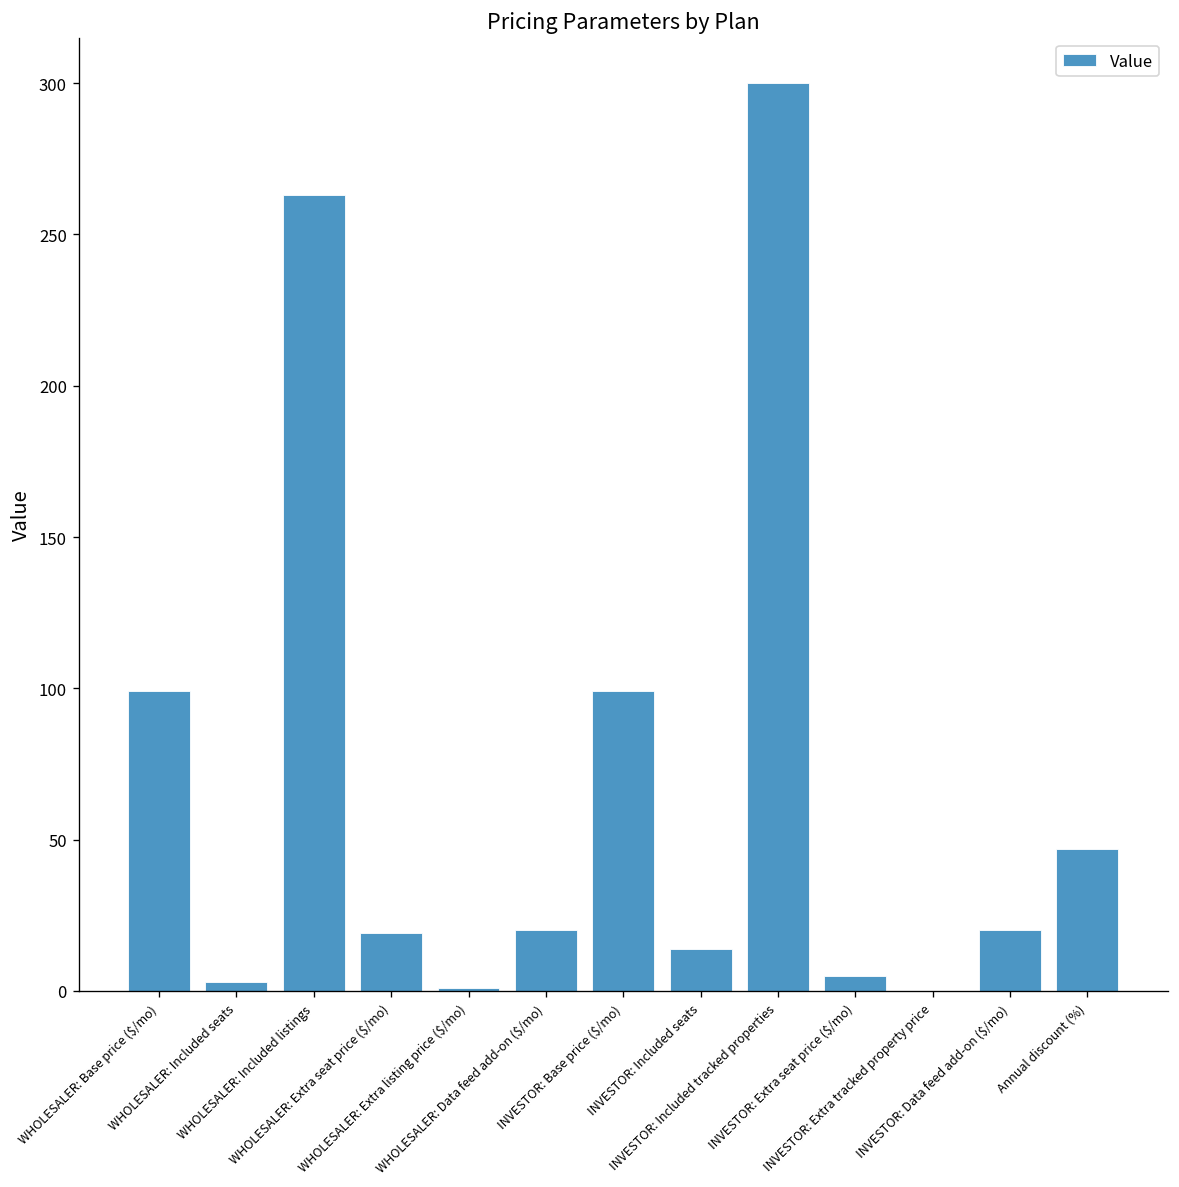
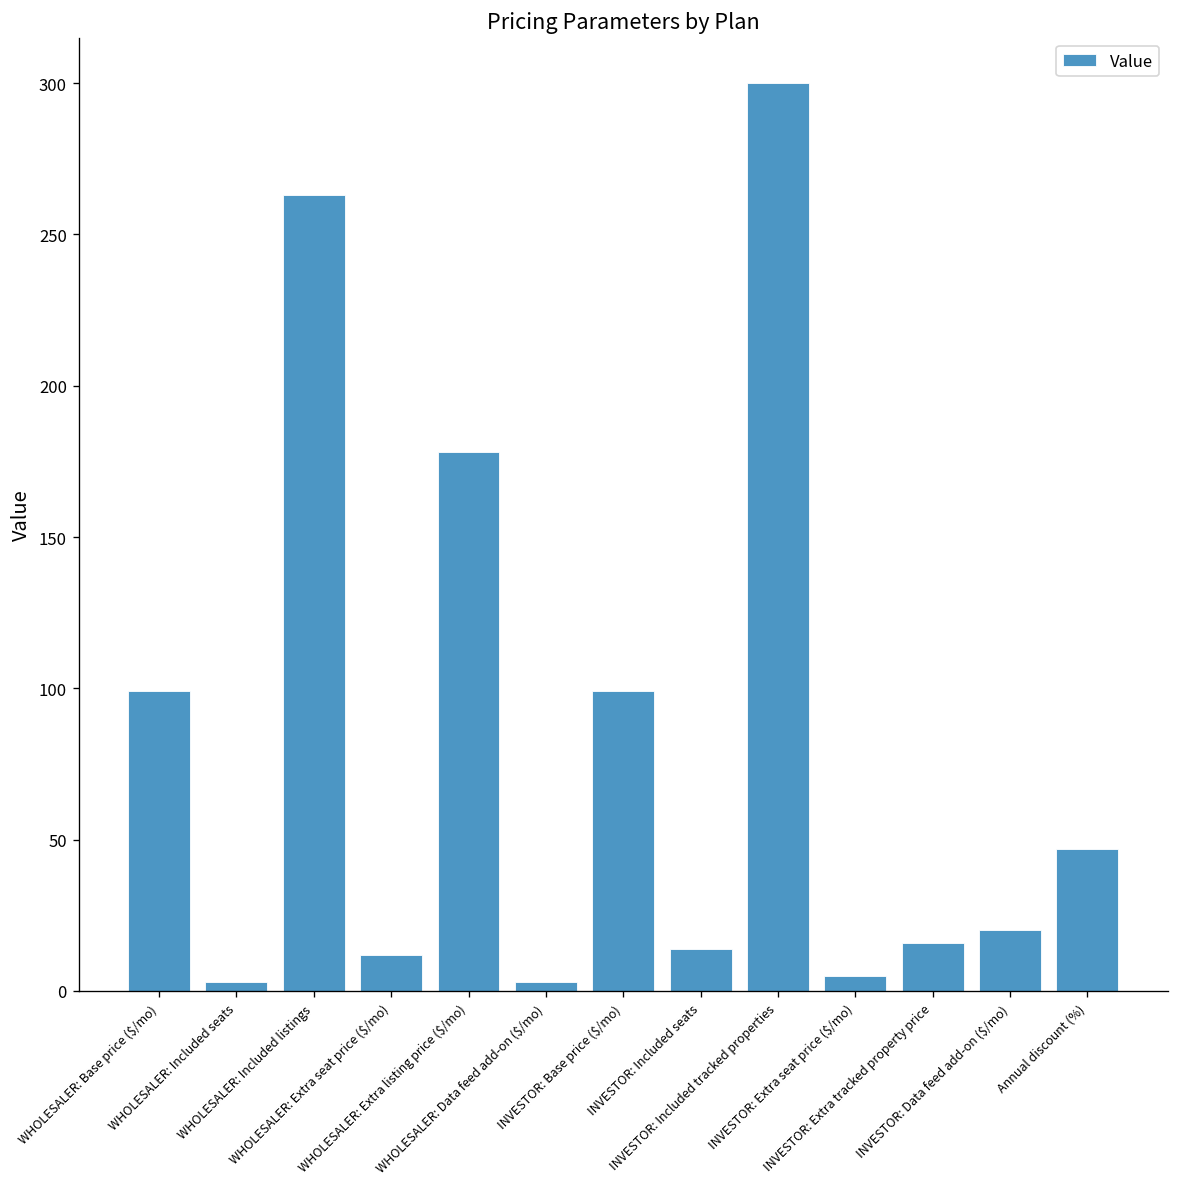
WHOLESALER: Extra seat price ($/mo): 19 -> 12
WHOLESALER: Extra listing price ($/mo): 1 -> 178
WHOLESALER: Data feed add-on ($/mo): 20 -> 3
INVESTOR: Extra tracked property price: 0 -> 16
